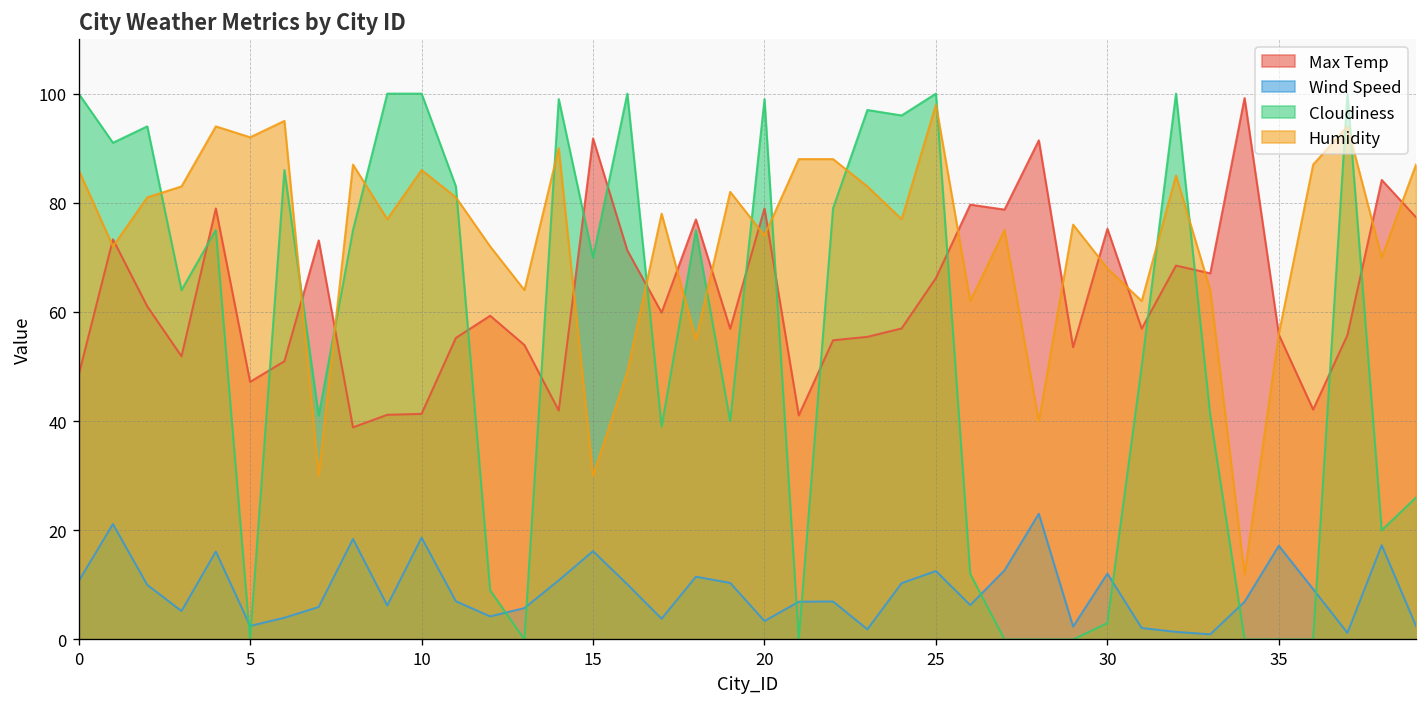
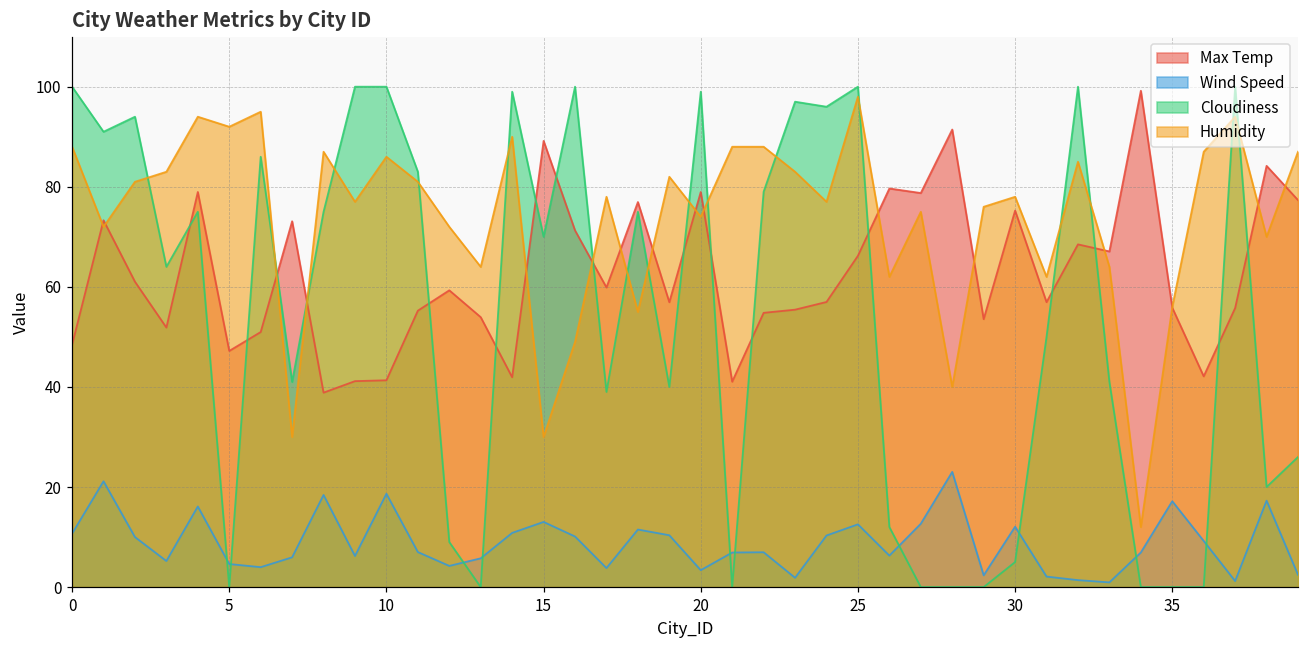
Humidity, 0: 86 -> 88
Wind Speed, 5: 2 -> 5
Max Temp, 15: 92 -> 89
Wind Speed, 15: 16 -> 13
Cloudiness, 30: 3 -> 5
Humidity, 30: 68 -> 78
